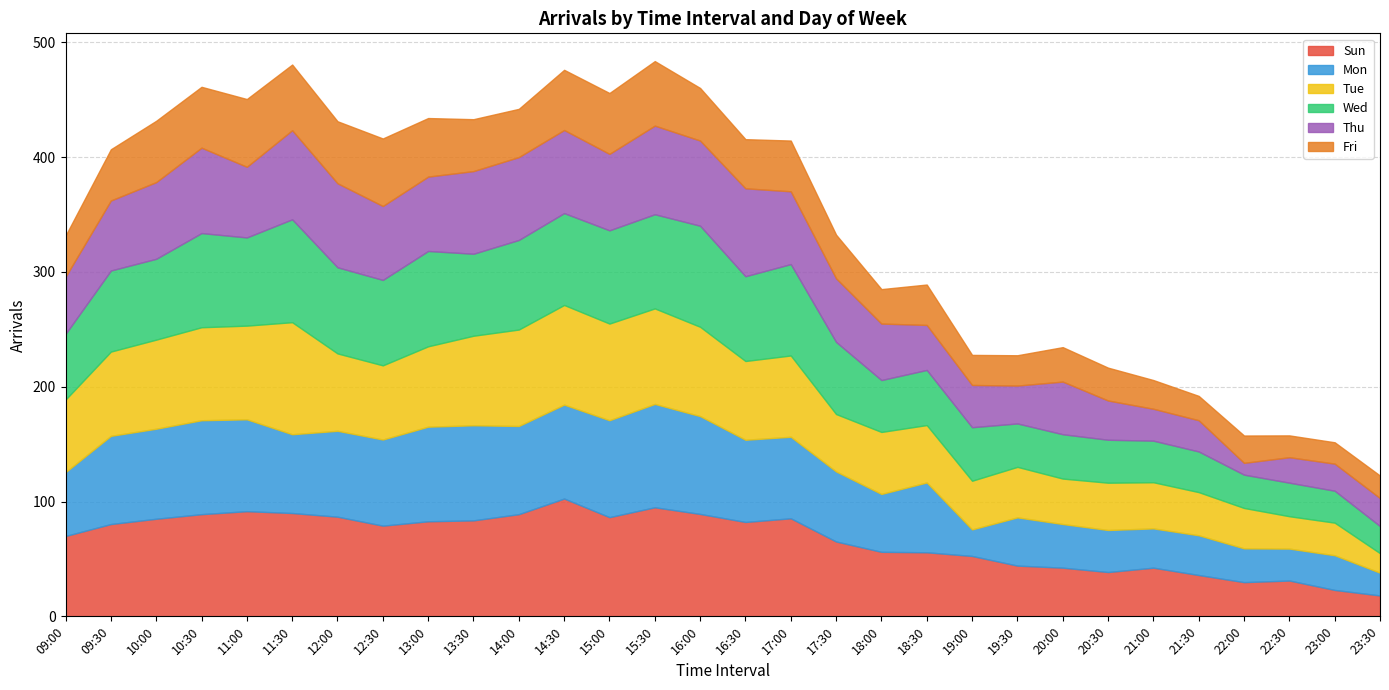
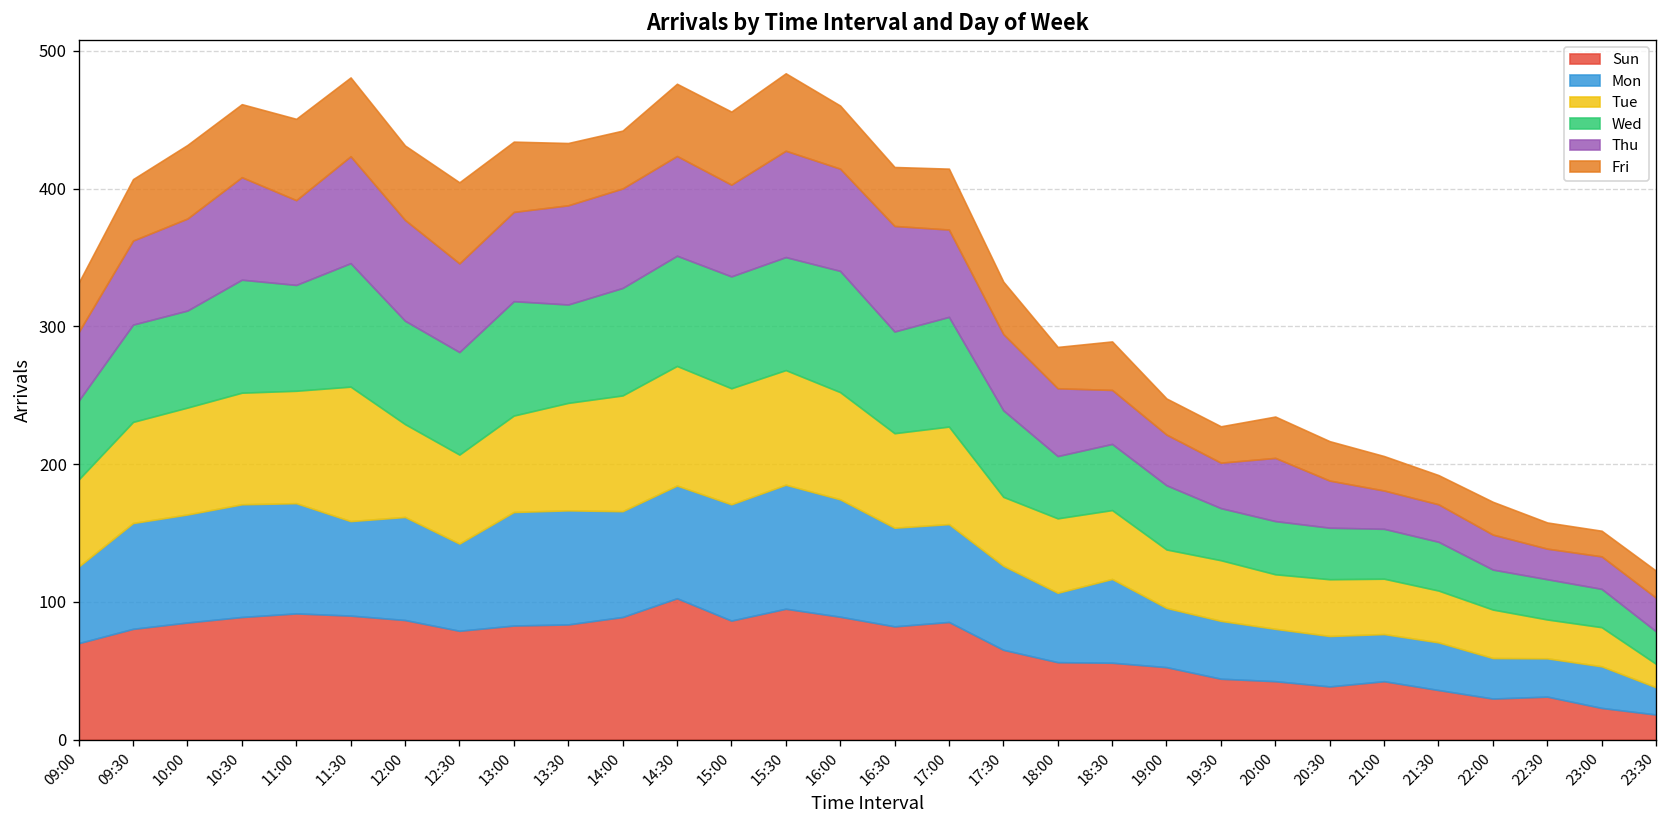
Mon, 12:30: 75 -> 63
Mon, 19:00: 23 -> 43
Thu, 22:00: 10 -> 25
